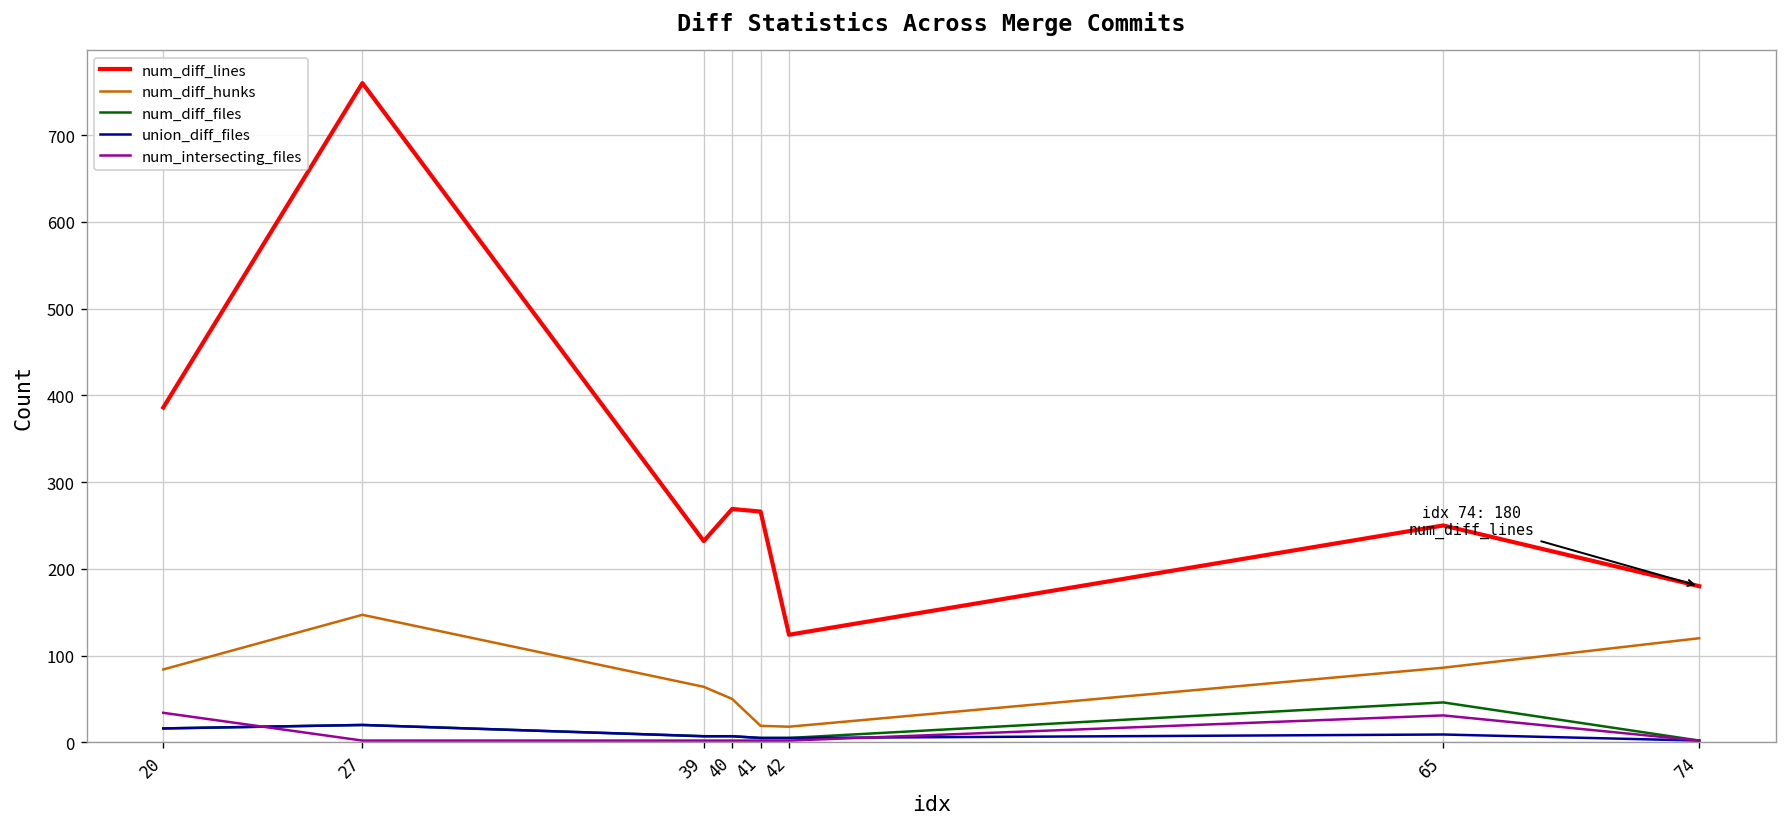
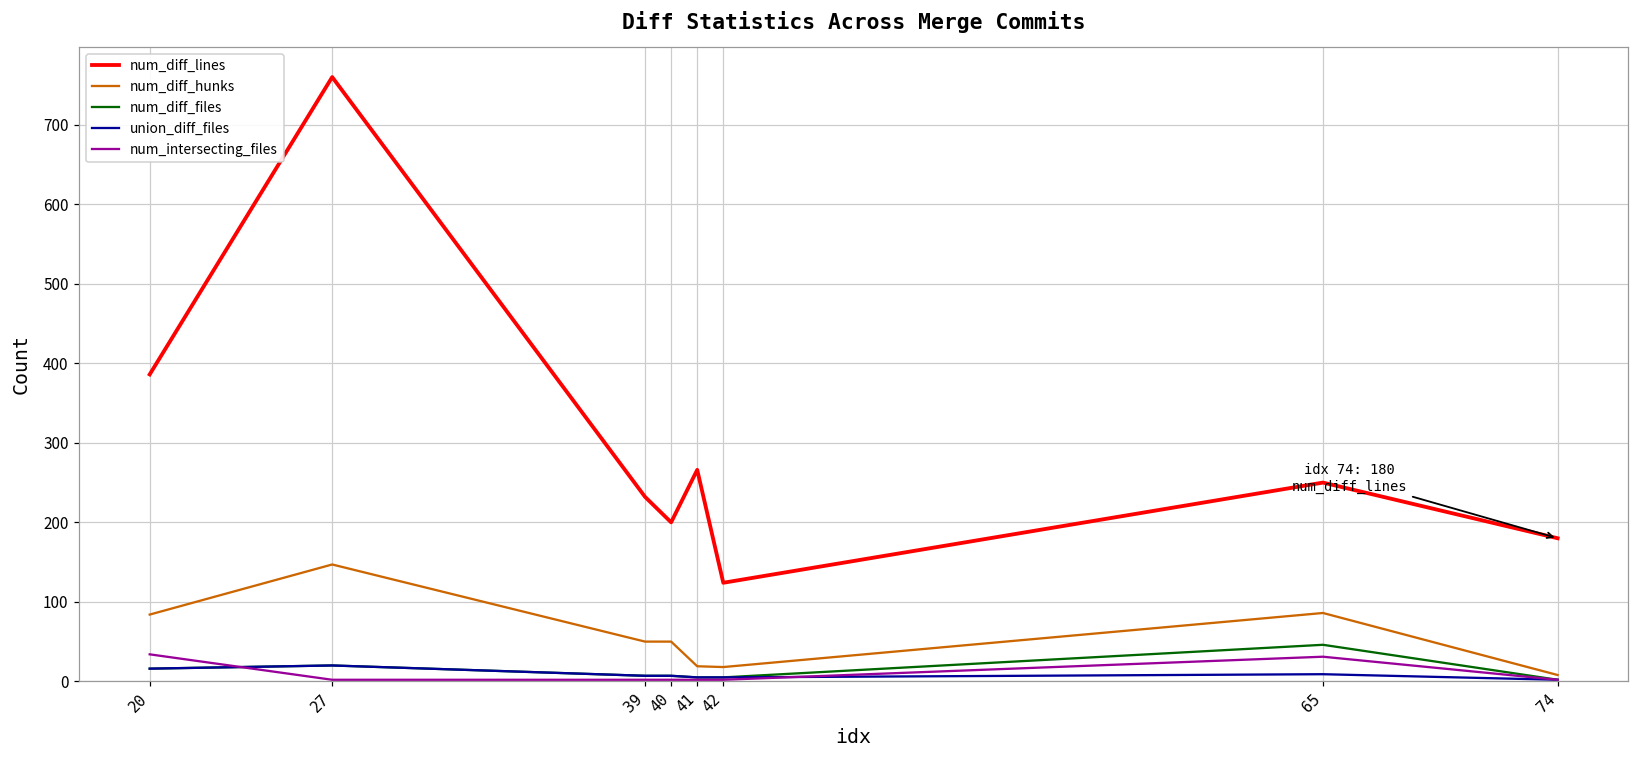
num_diff_hunks, 39: 60 -> 50
num_diff_lines, 40: 270 -> 200
num_diff_hunks, 74: 120 -> 10
